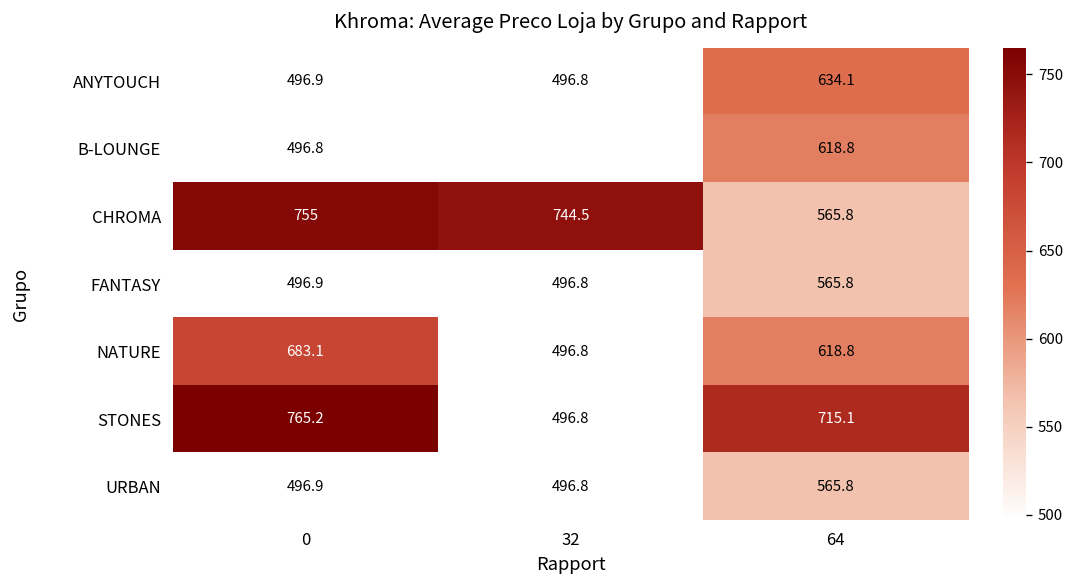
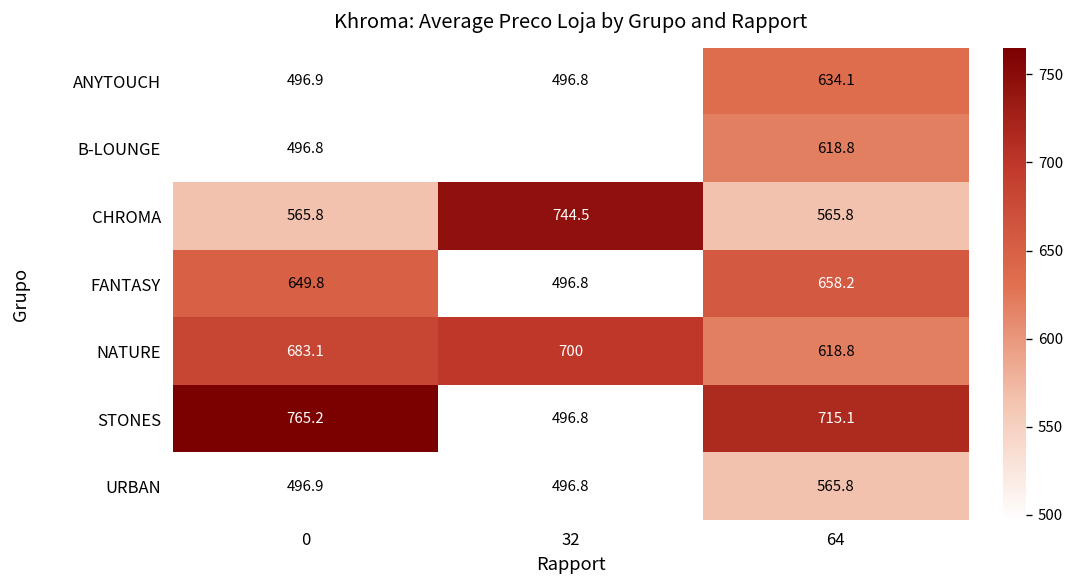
CHROMA, 0: 755 -> 565.8
FANTASY, 0: 496.9 -> 649.8
FANTASY, 64: 565.8 -> 658.2
NATURE, 32: 496.8 -> 700
